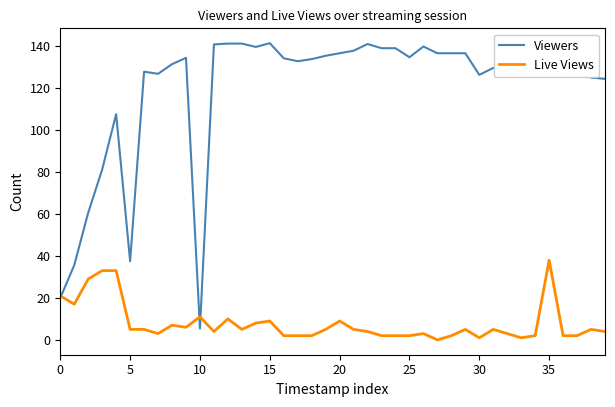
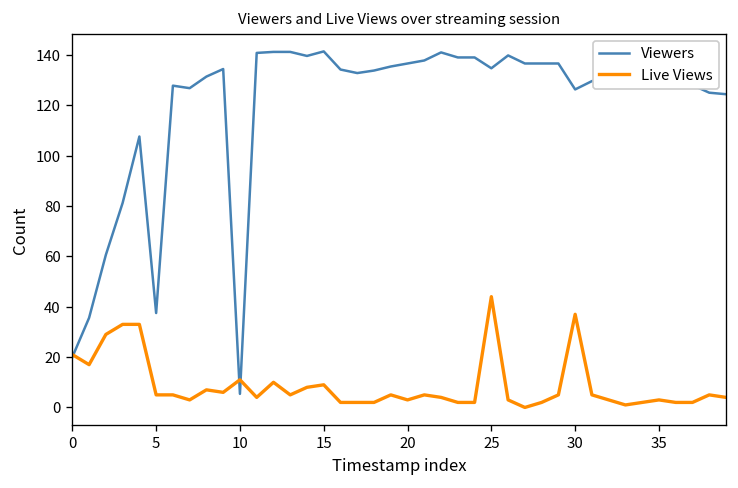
Live Views, 20: 9 -> 3
Live Views, 25: 2 -> 44
Live Views, 30: 1 -> 37
Live Views, 35: 38 -> 3
